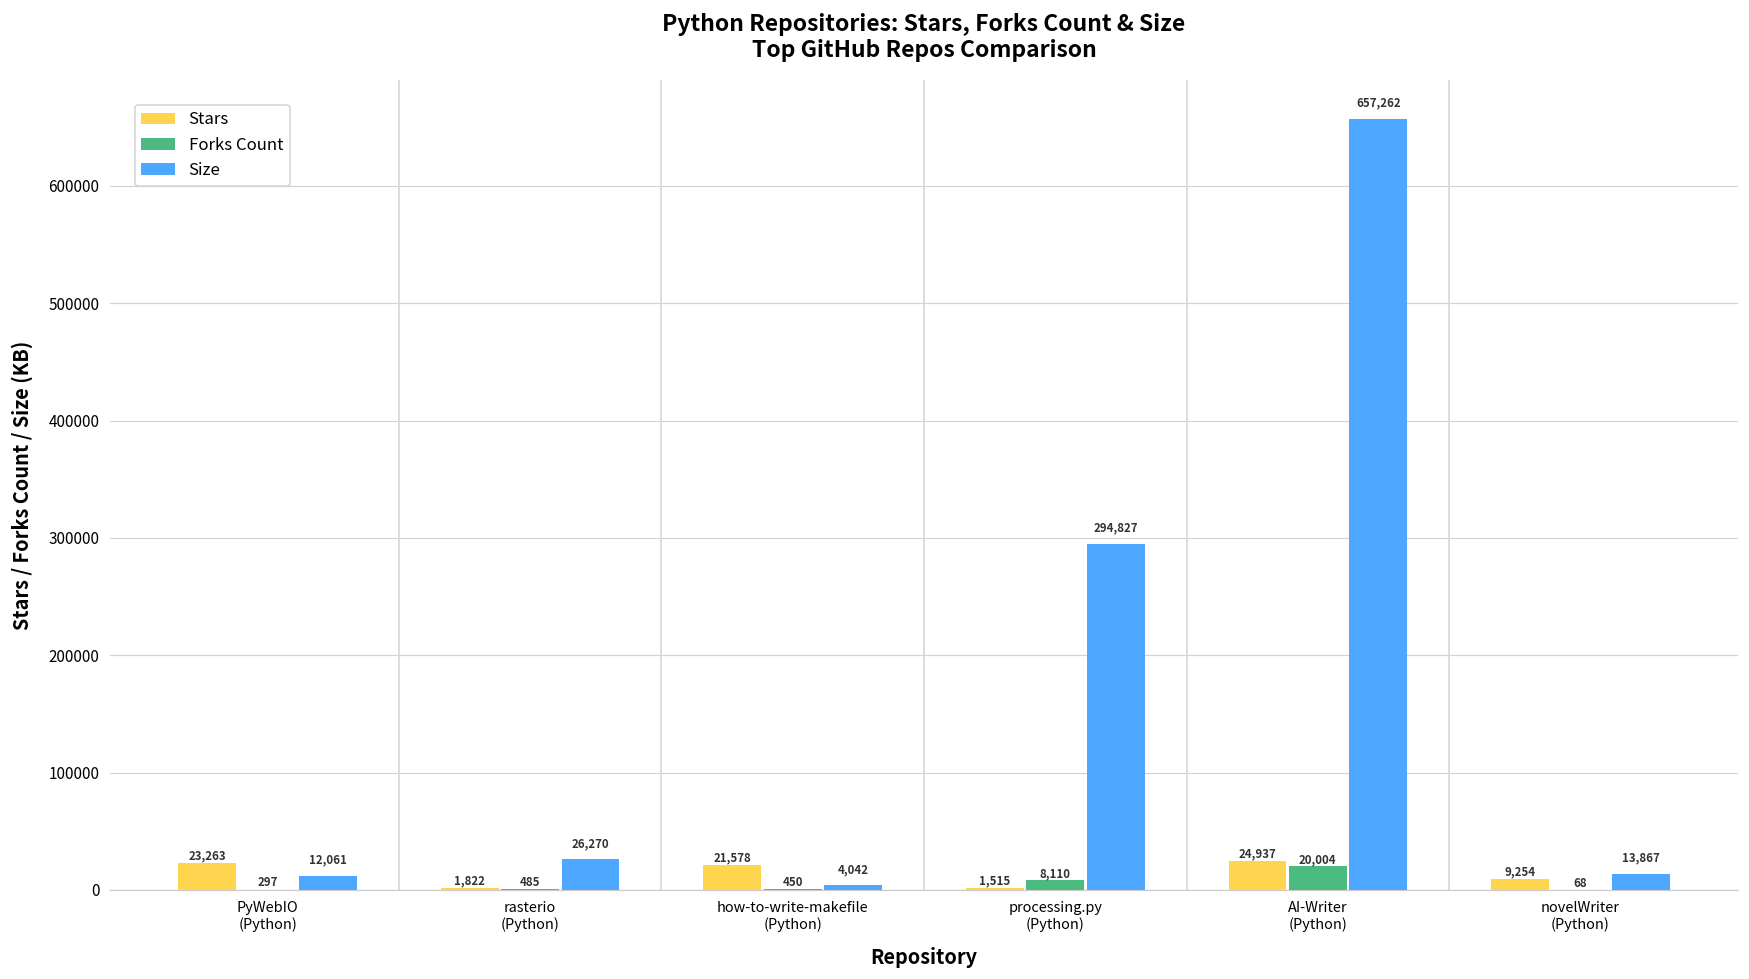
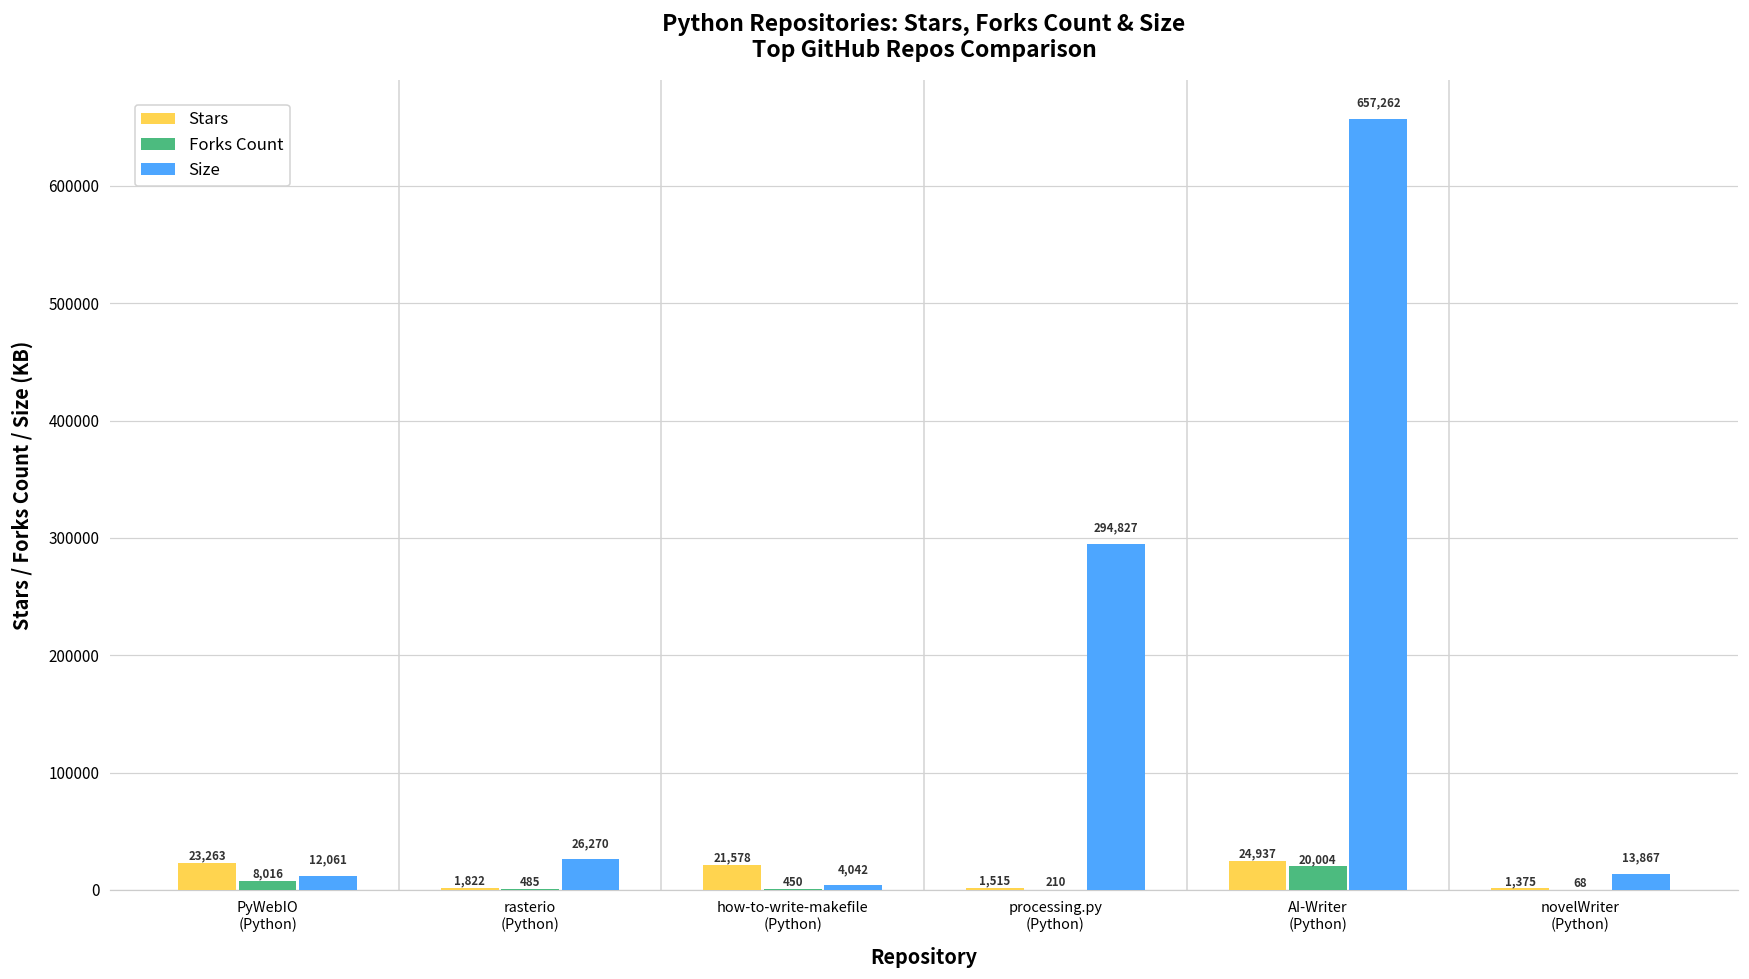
Forks Count, PyWebIO (Python): 297 -> 8,016
Forks Count, processing.py (Python): 8,110 -> 210
Stars, novelWriter (Python): 9,254 -> 1,375
